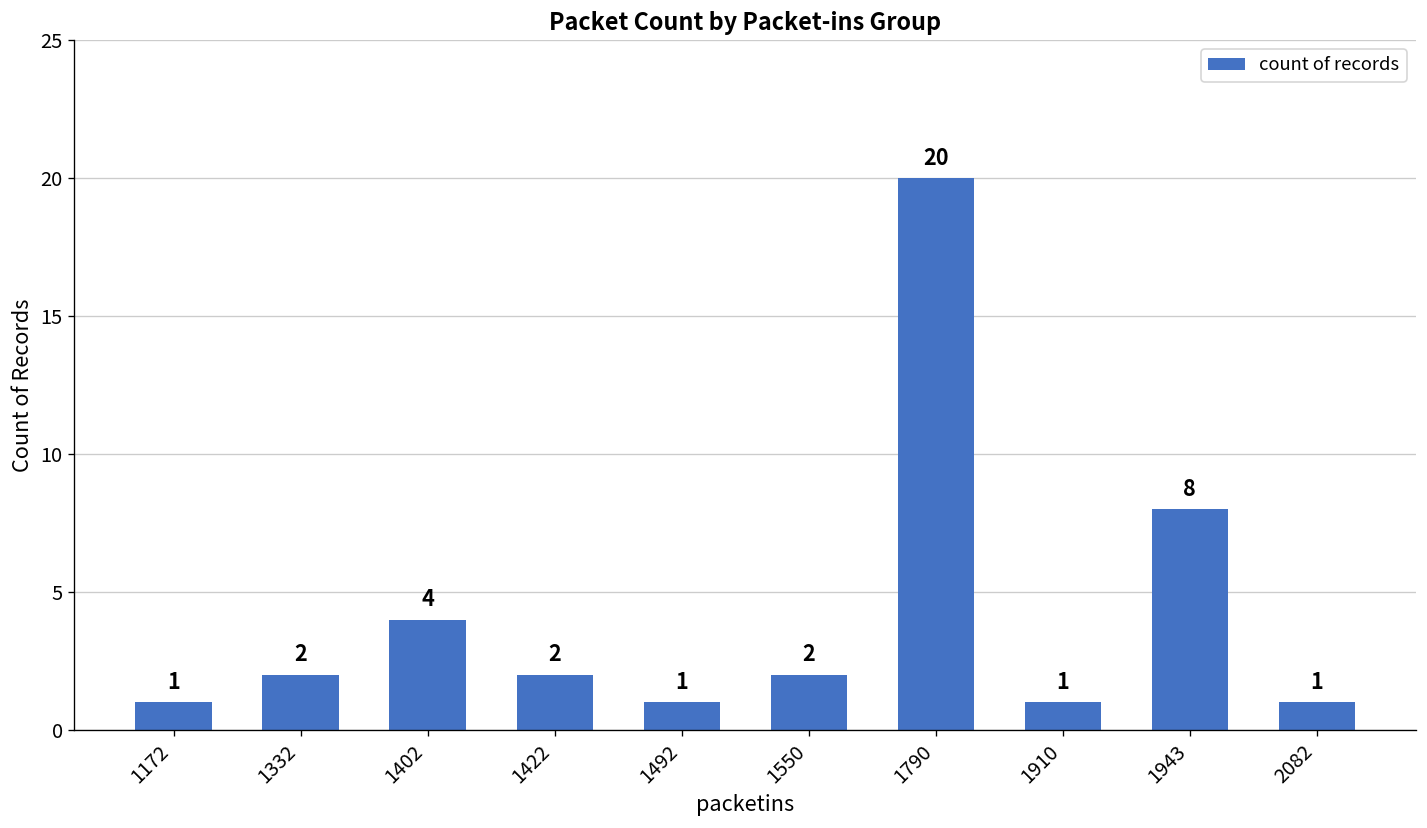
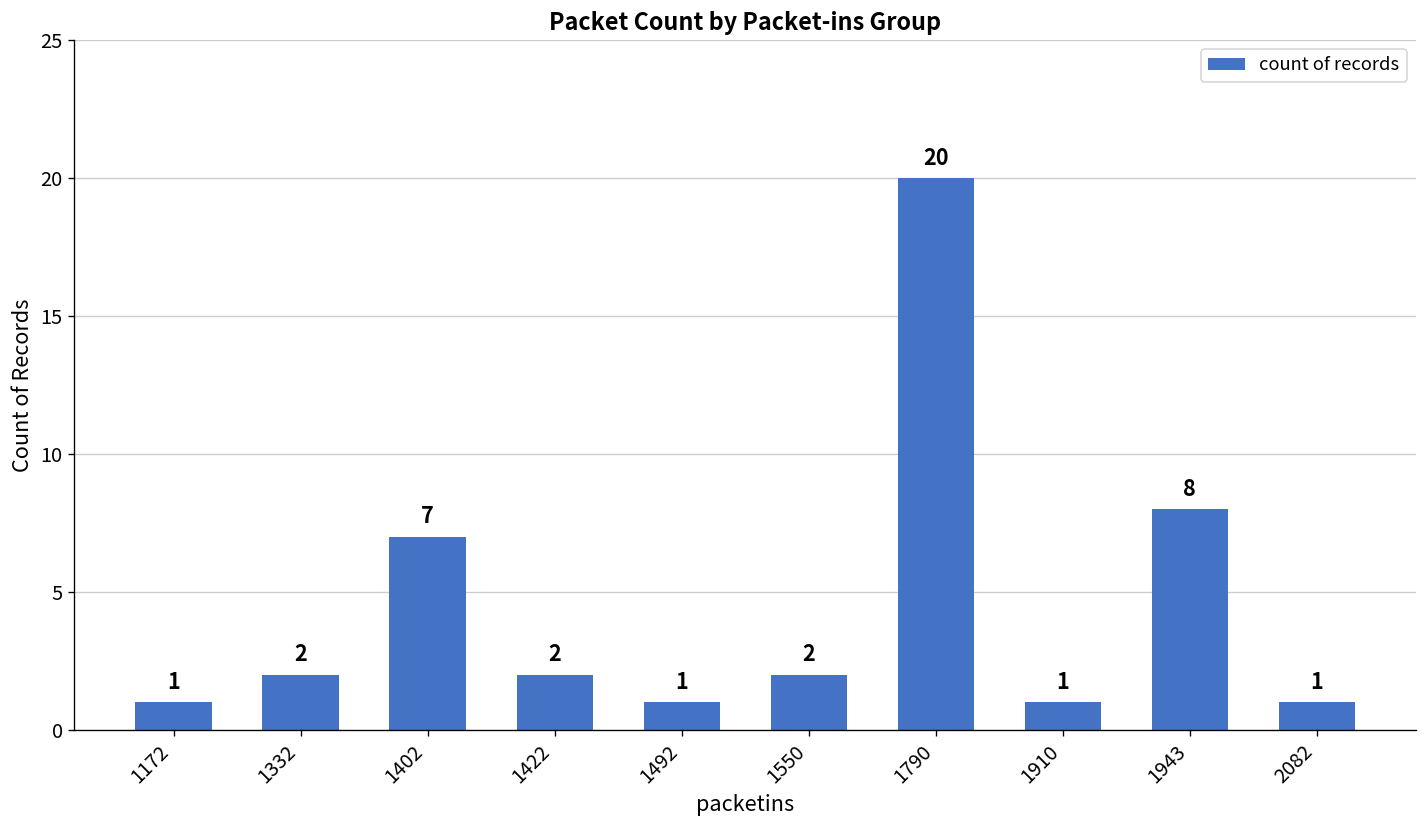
1402: 4 -> 7
